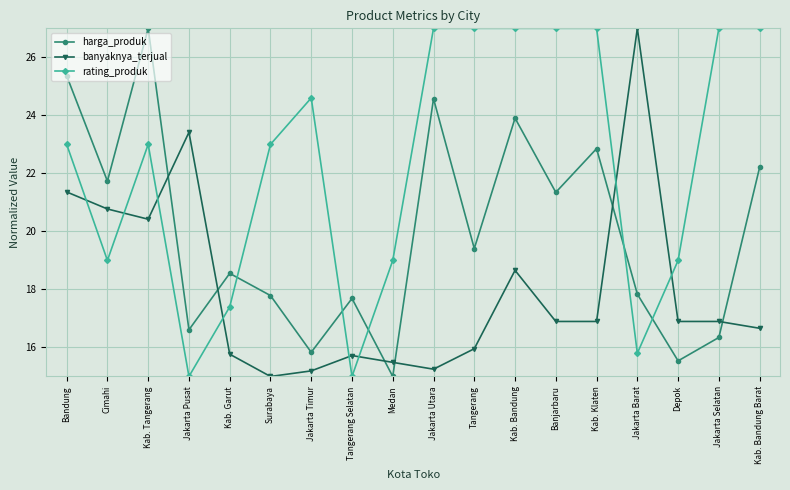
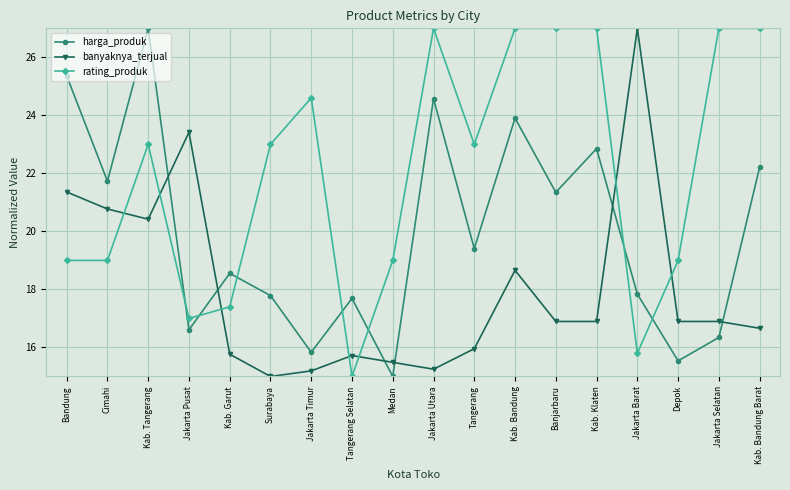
rating_produk, Bandung: 23.0 -> 19.0
rating_produk, Jakarta Pusat: 15.0 -> 17.0
rating_produk, Tangerang: 27.0 -> 23.0
